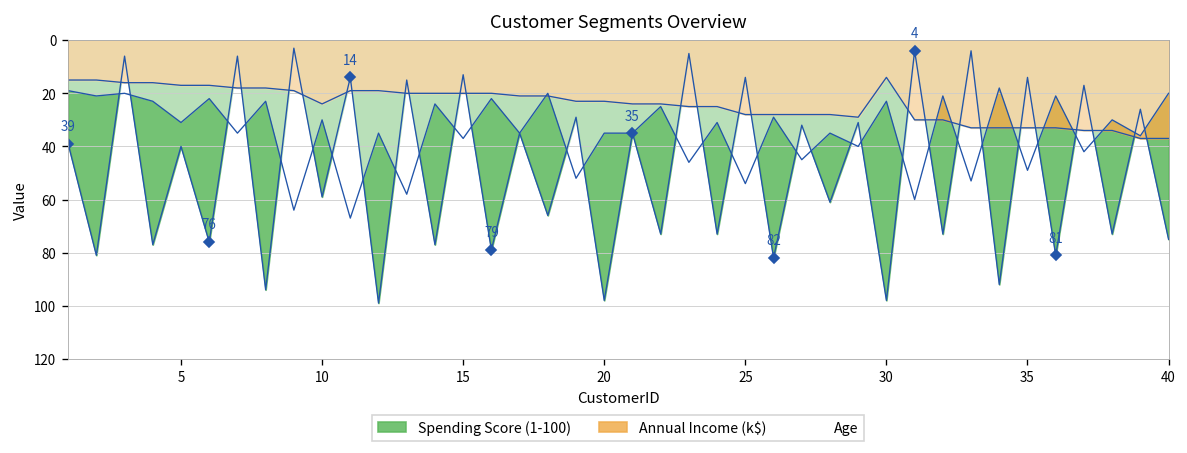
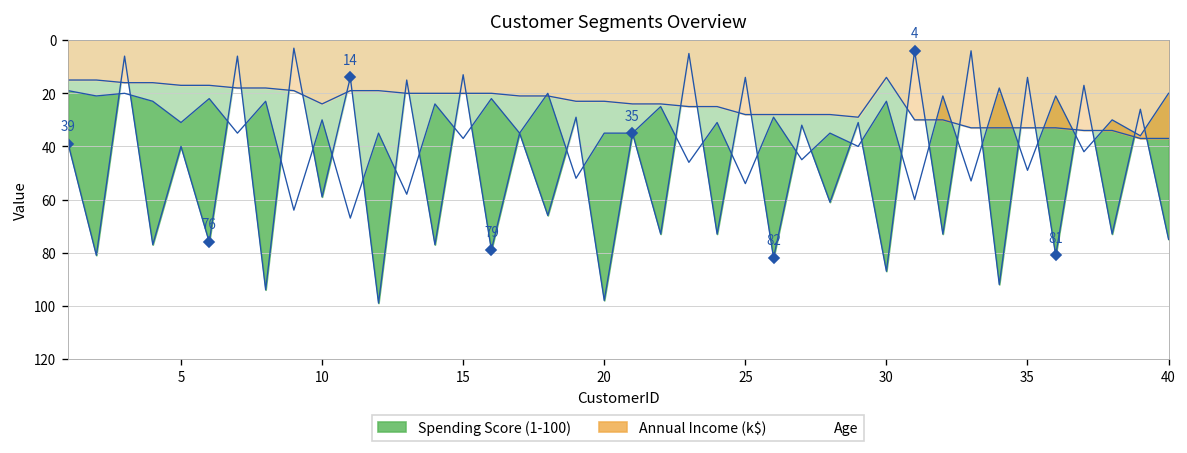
Spending Score (1-100), 30: 98 -> 87
